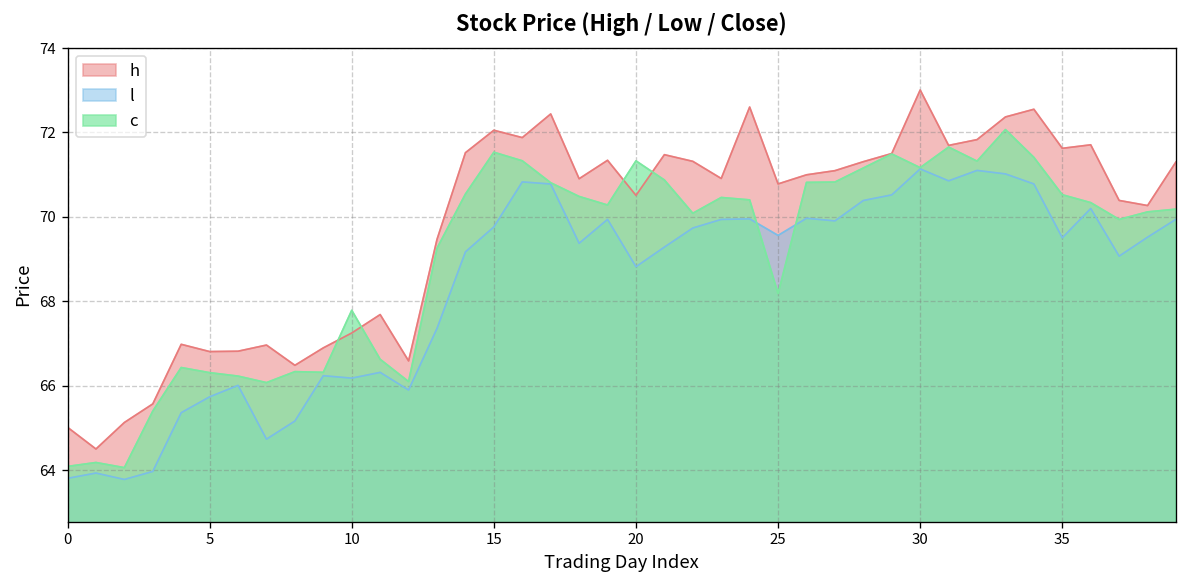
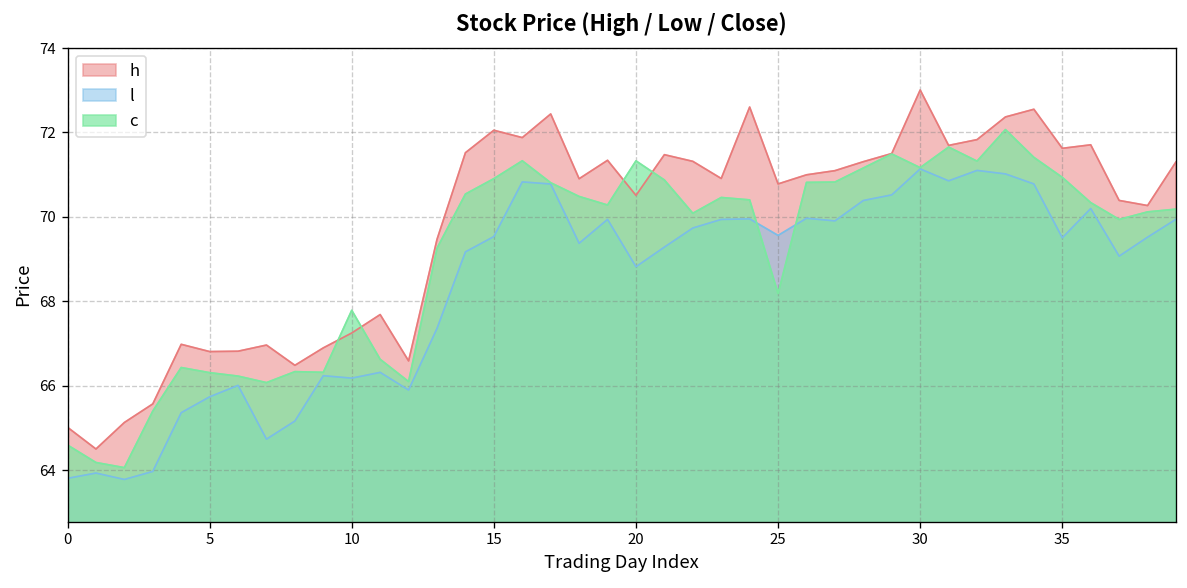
c, 0: 64.1 -> 64.6
l, 15: 69.8 -> 69.5
c, 15: 71.5 -> 70.9
c, 35: 70.5 -> 70.9
